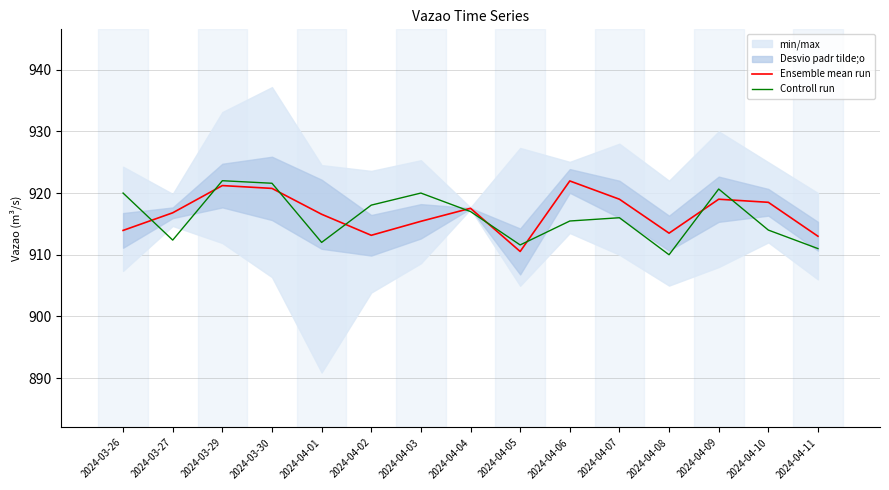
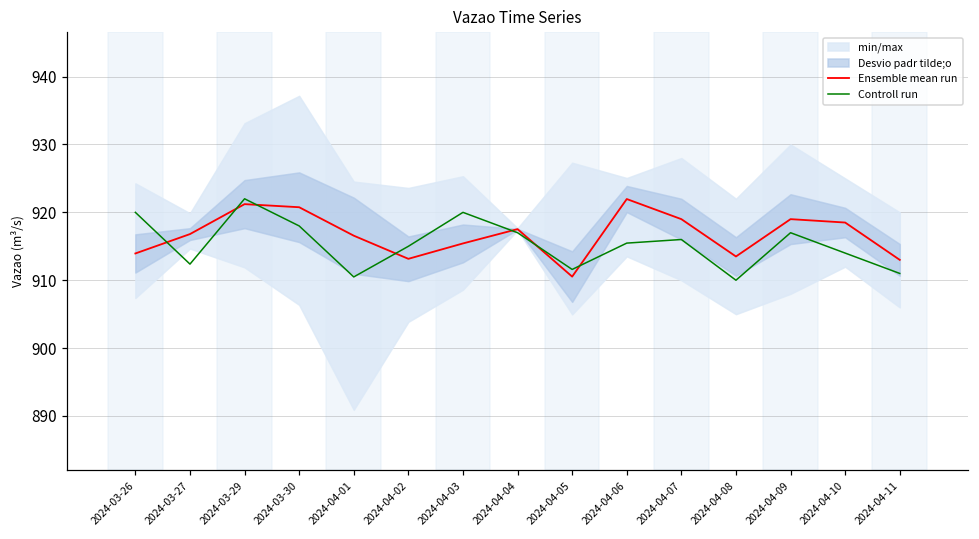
Controll run, 2024-03-30: 922 -> 918
Controll run, 2024-04-01: 912 -> 910
Controll run, 2024-04-02: 918 -> 915
Controll run, 2024-04-09: 921 -> 917
